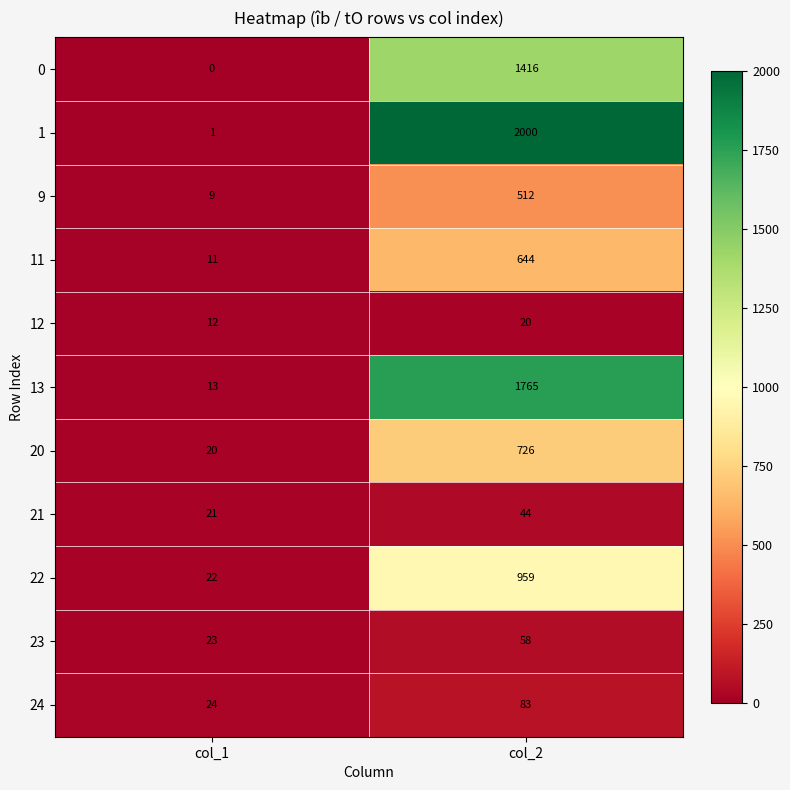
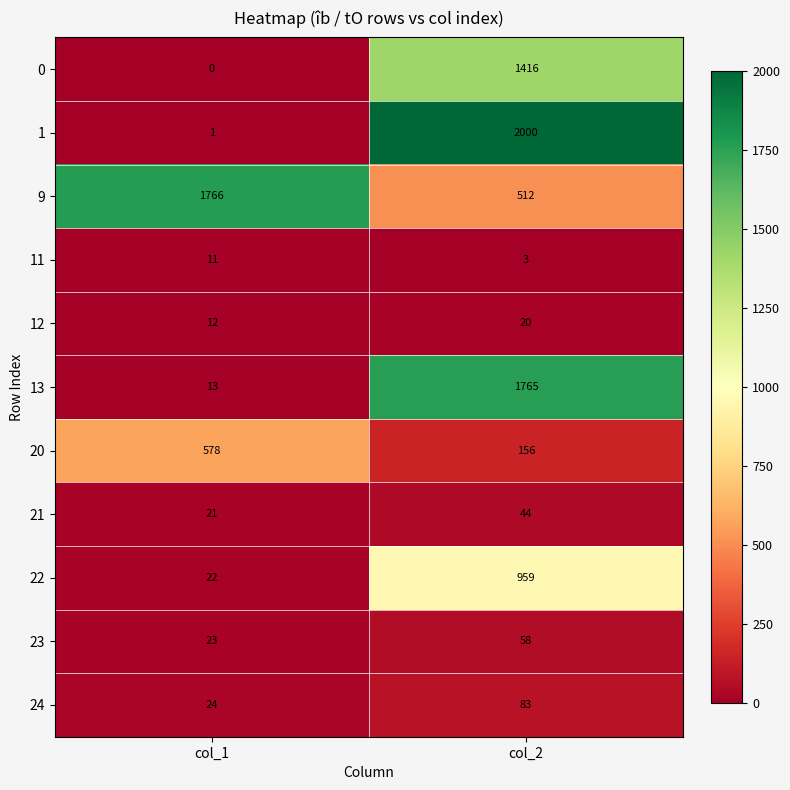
9, col_1: 9 -> 1766
11, col_2: 644 -> 3
20, col_1: 20 -> 578
20, col_2: 726 -> 156
